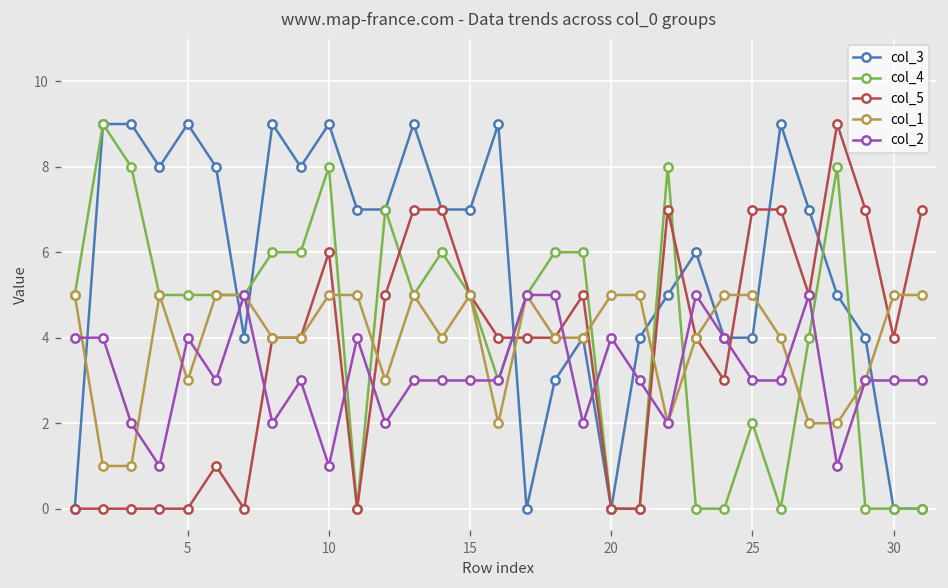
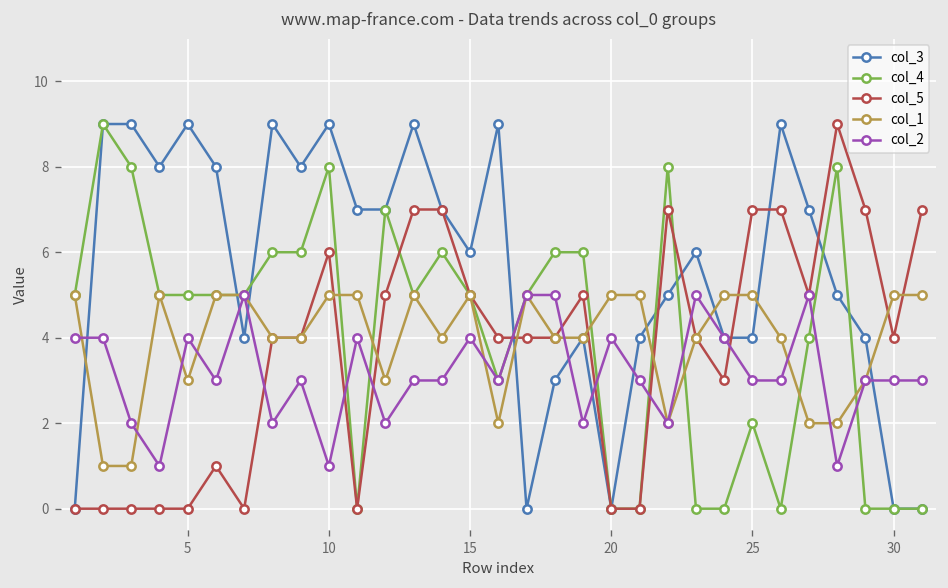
col_3, 15: 7 -> 6
col_2, 15: 3 -> 4
